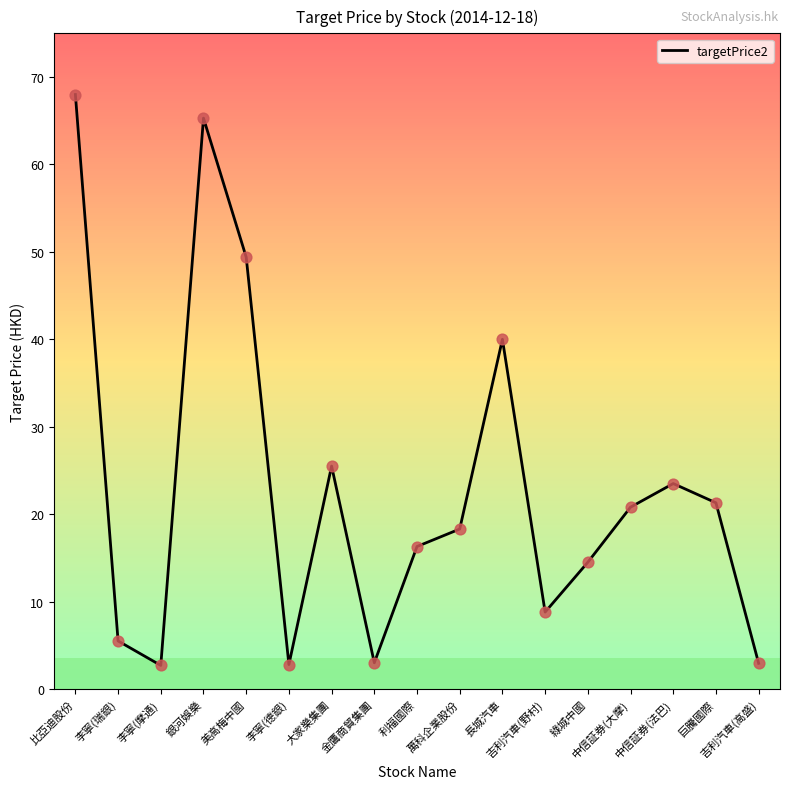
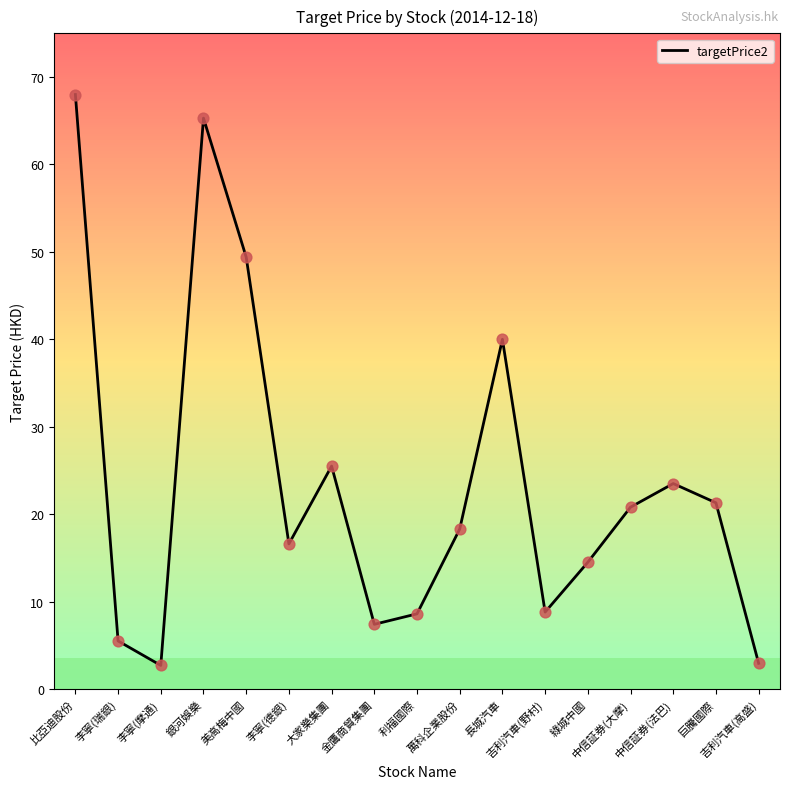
李寧(德銀): 3 -> 17
金鷹商貿集團: 3 -> 7
利福國際: 16 -> 9
